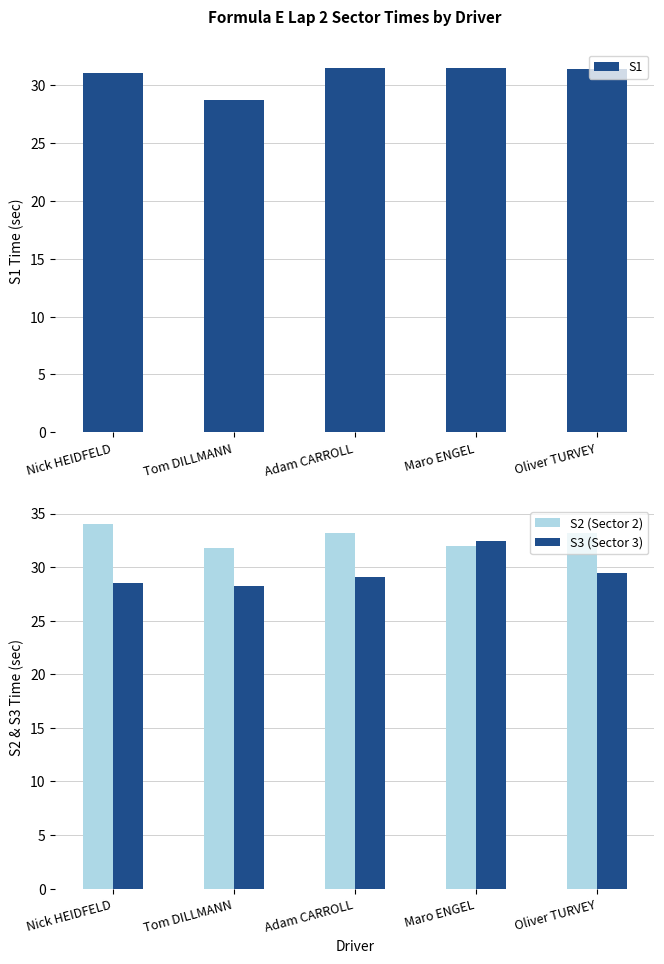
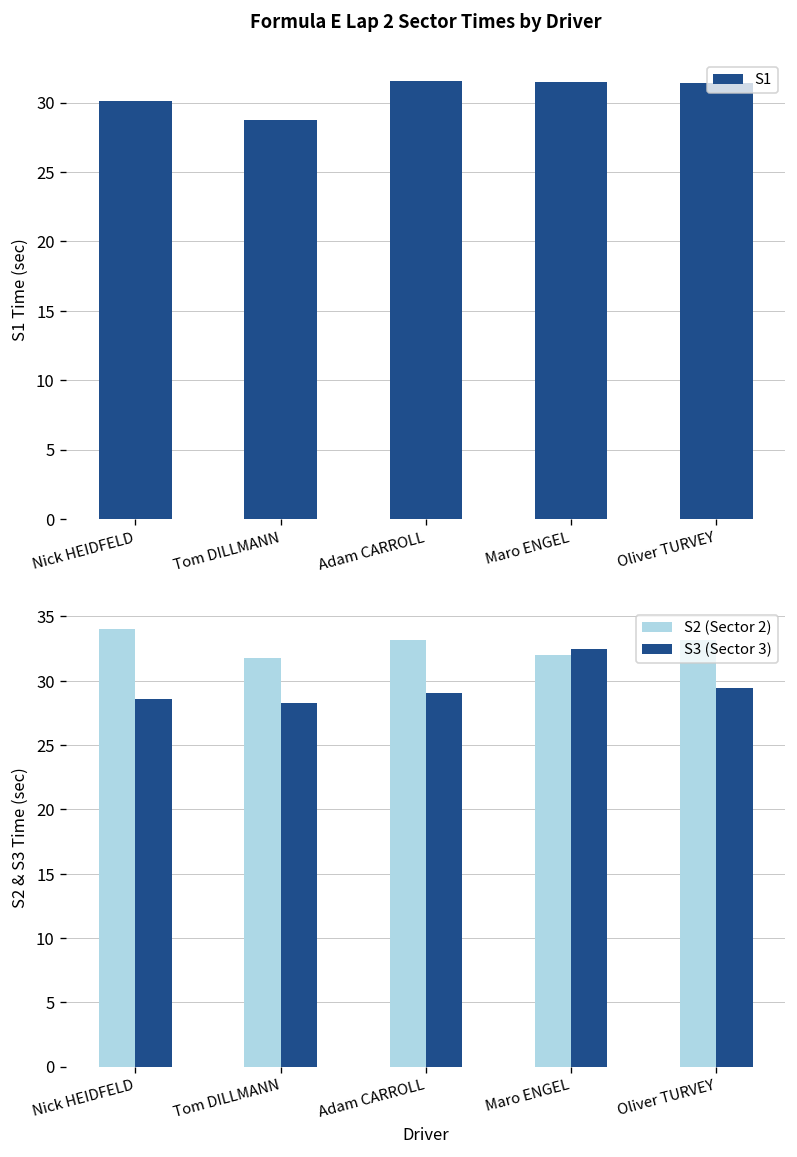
Formula E Lap 2 Sector Times by Driver, Nick HEIDFELD: 31.1 -> 30.1
